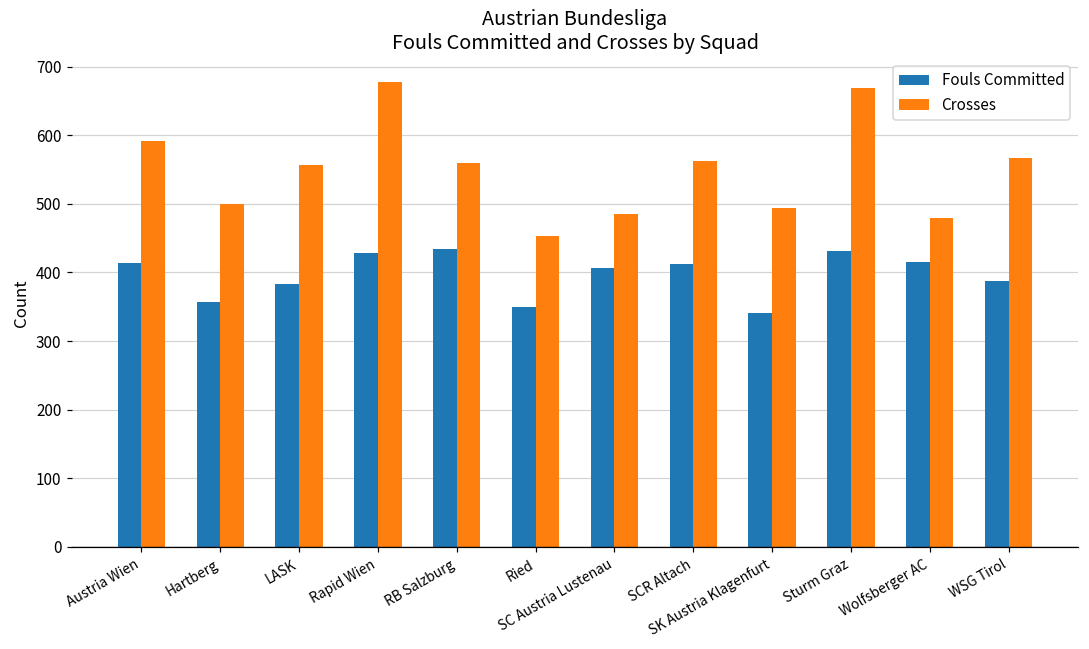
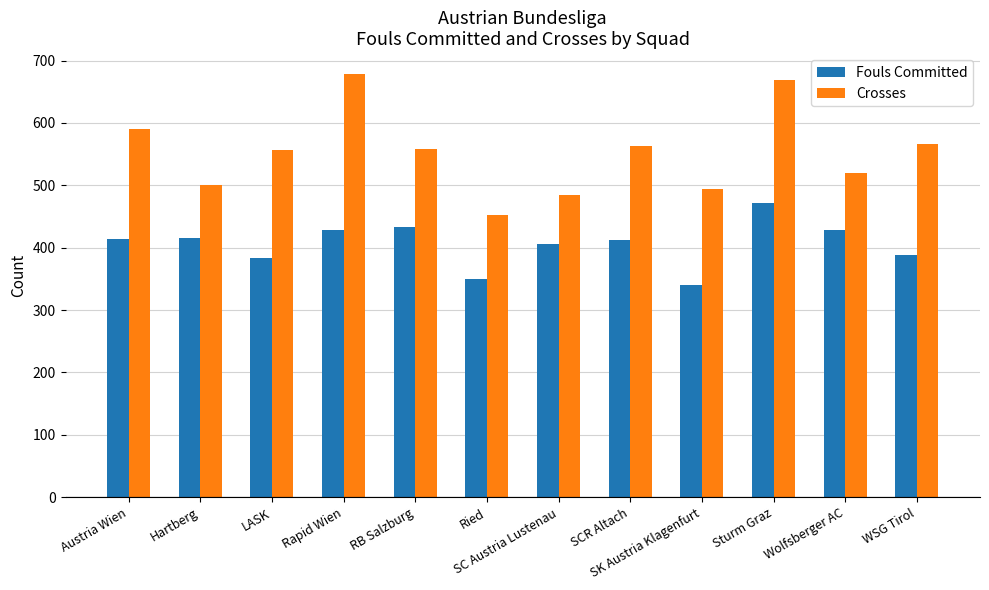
Fouls Committed, Hartberg: 360 -> 420
Fouls Committed, Sturm Graz: 430 -> 470
Fouls Committed, Wolfsberger AC: 420 -> 430
Crosses, Wolfsberger AC: 480 -> 520
